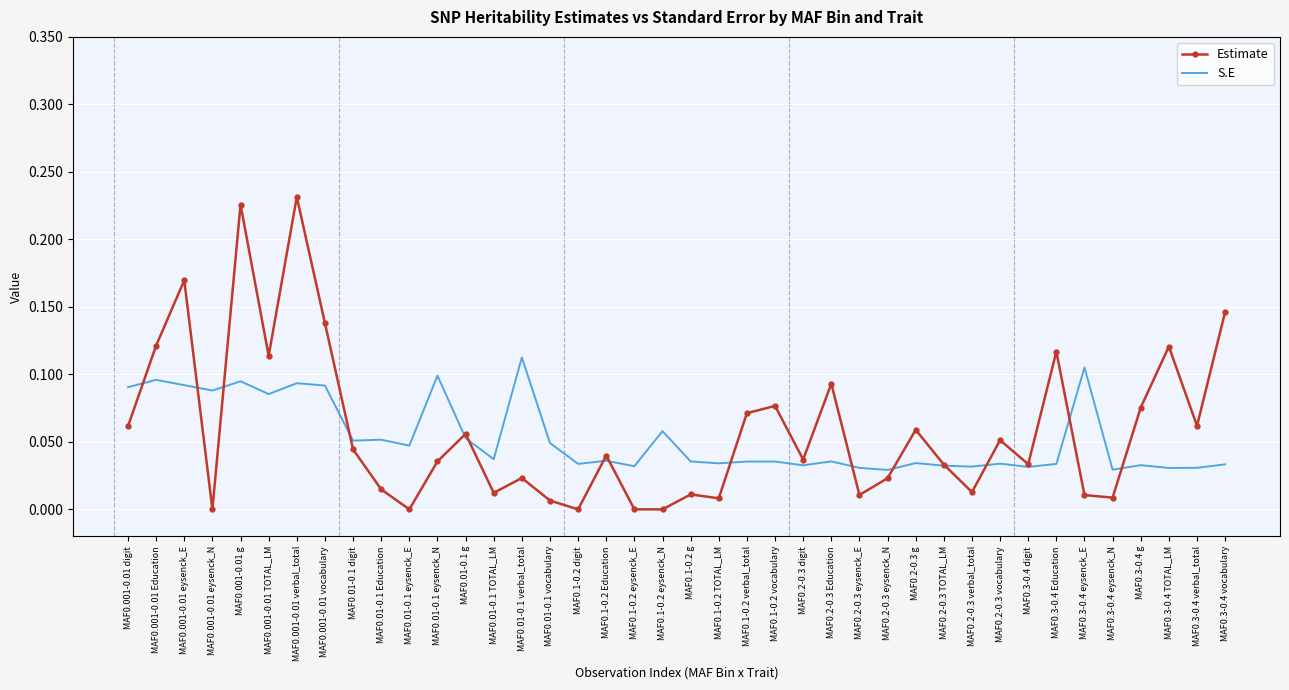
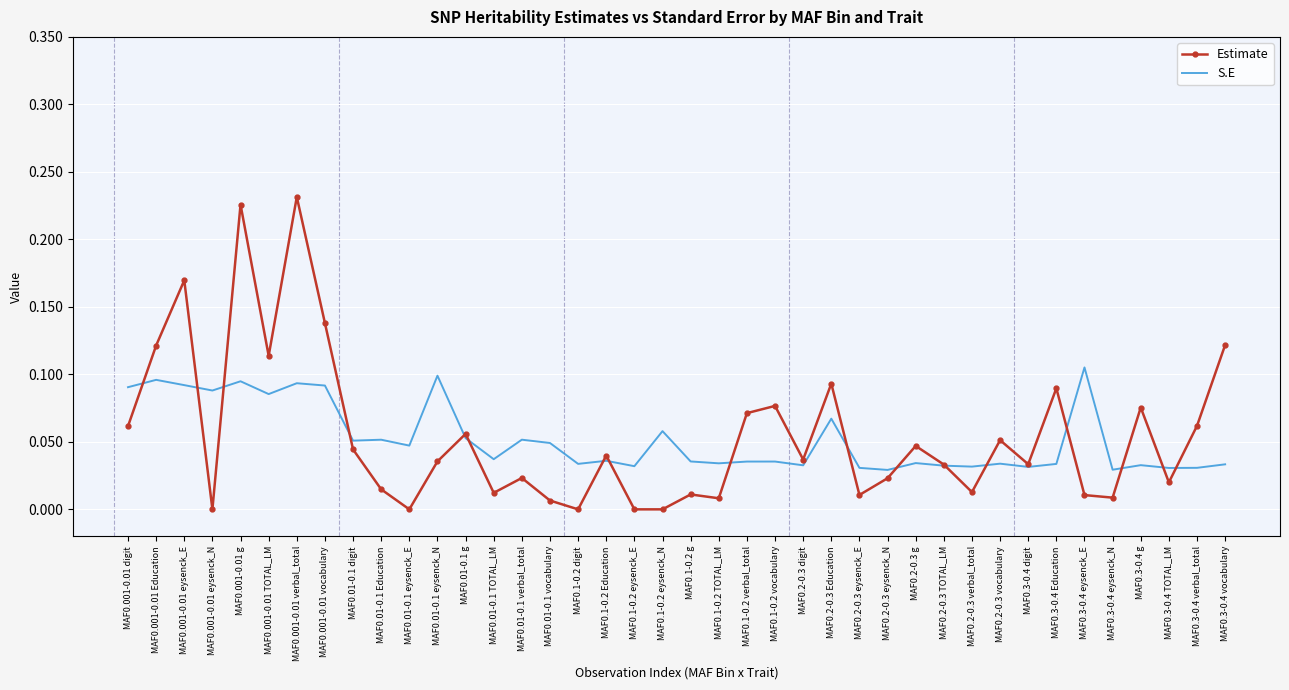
S.E, MAF0.01-0.1 verbal_total: 0.113 -> 0.052
S.E, MAF0.2-0.3 Education: 0.036 -> 0.067
Estimate, MAF0.2-0.3 g: 0.059 -> 0.047
Estimate, MAF0.3-0.4 Education: 0.117 -> 0.090
Estimate, MAF0.3-0.4 TOTAL_LM: 0.121 -> 0.020
Estimate, MAF0.3-0.4 vocabulary: 0.146 -> 0.122
